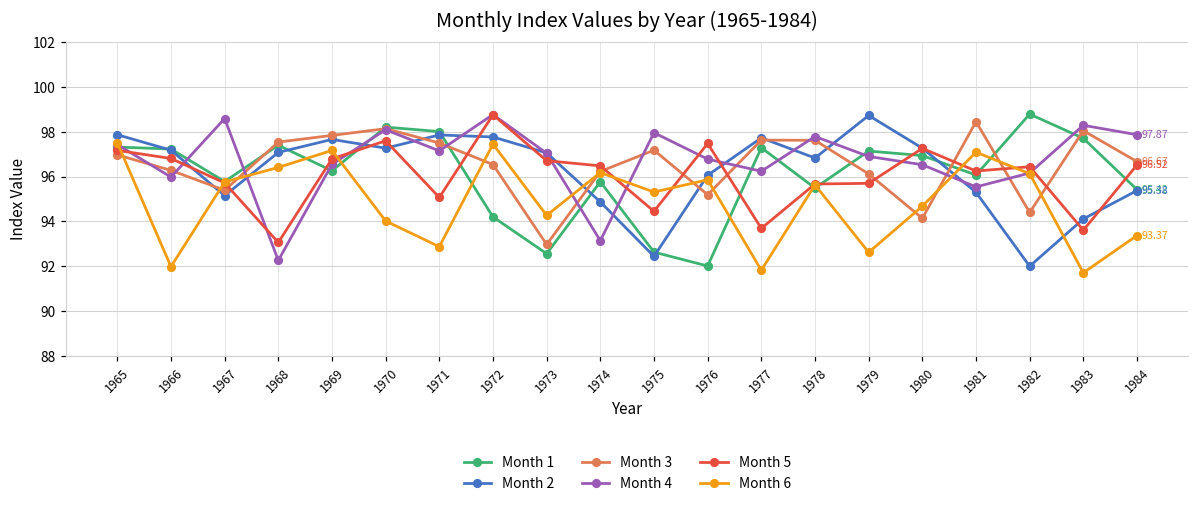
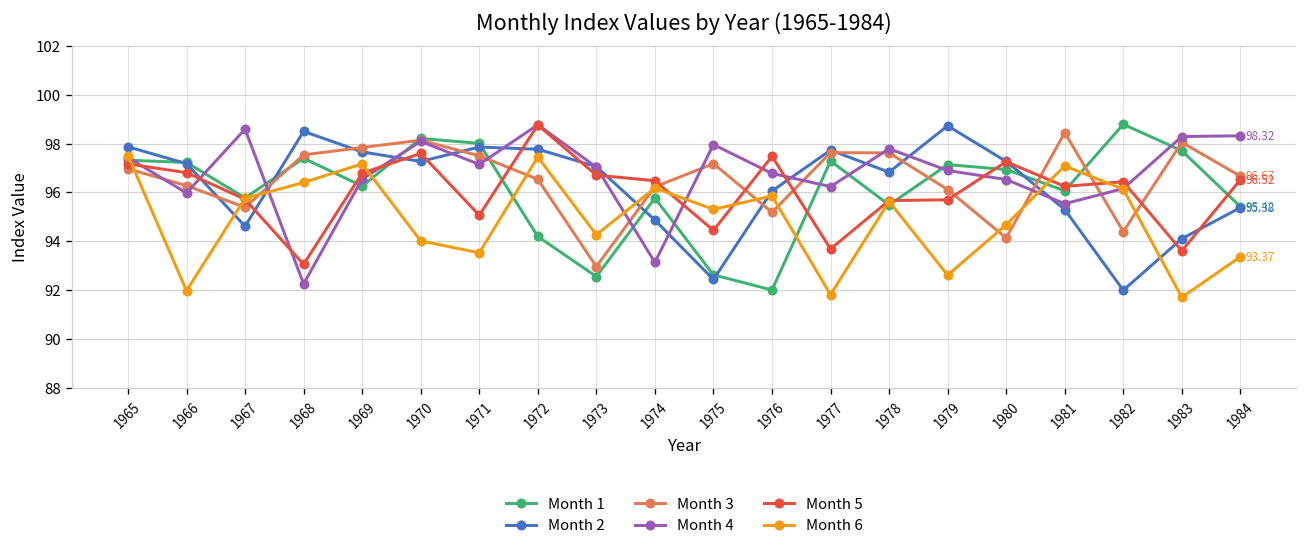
Month 2, 1967: 95.2 -> 94.6
Month 2, 1968: 97.1 -> 98.5
Month 6, 1971: 92.9 -> 93.5
Month 4, 1984: 97.87 -> 98.32
